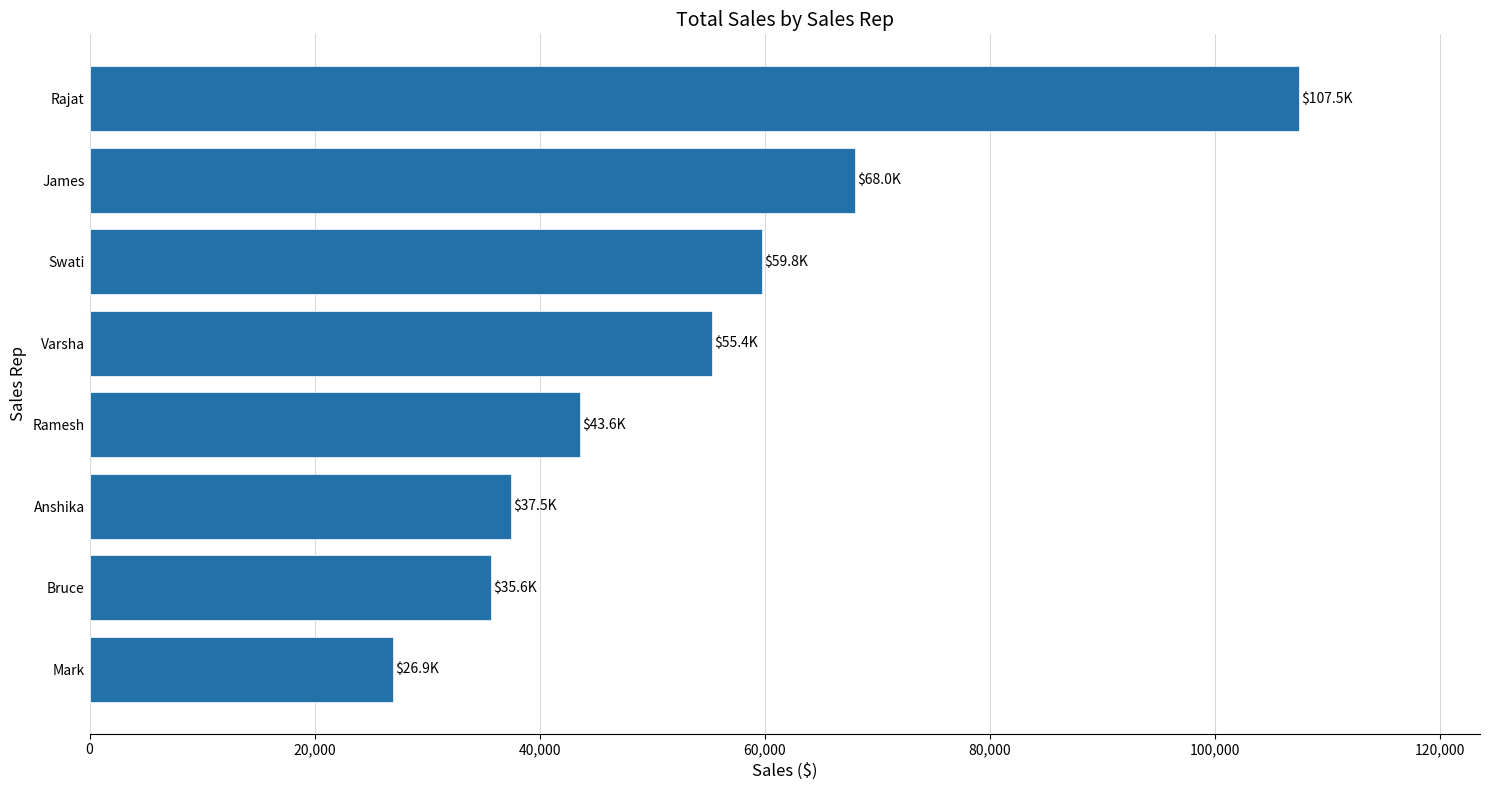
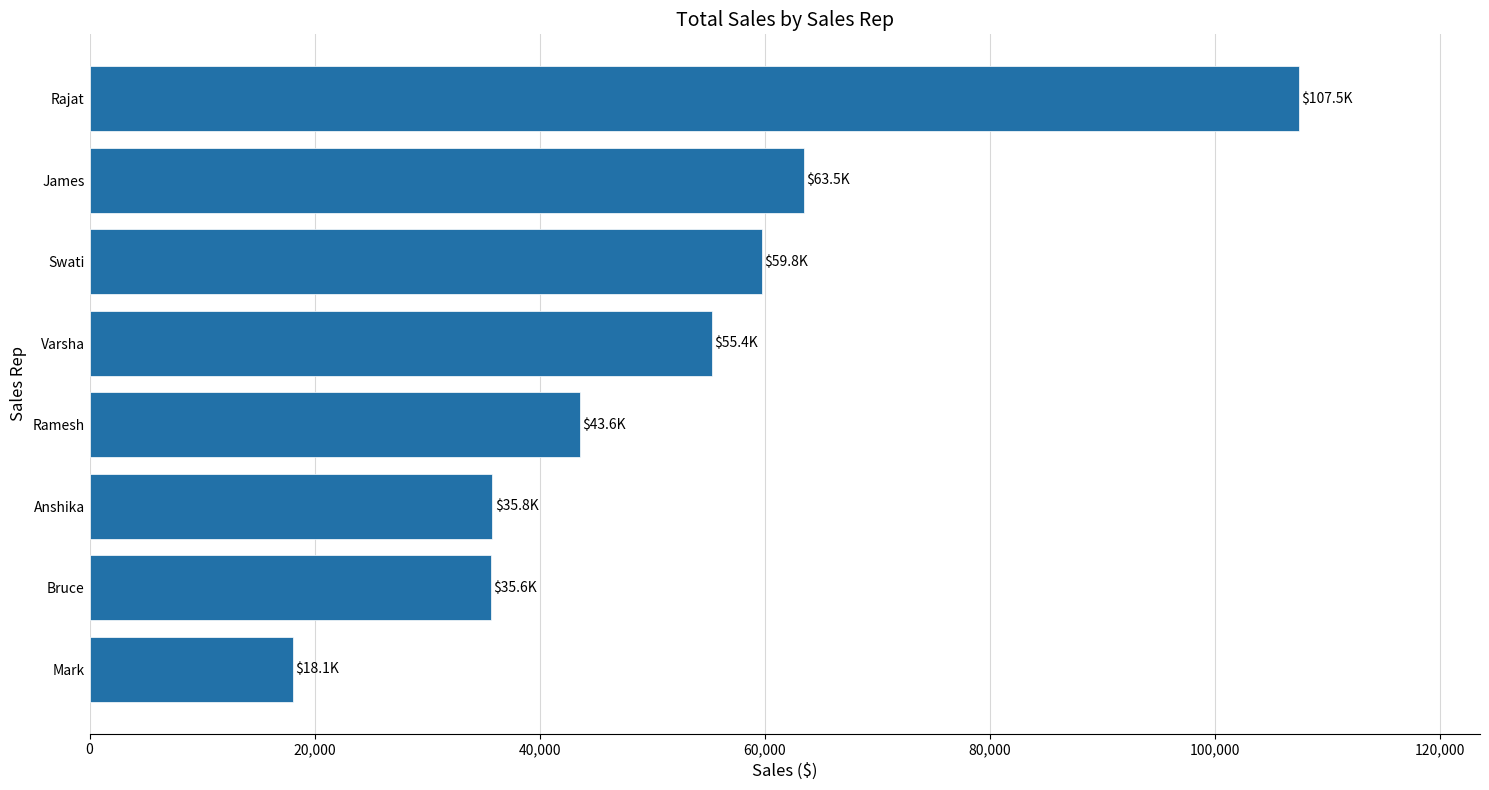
James: $68.0K -> $63.5K
Anshika: $37.5K -> $35.8K
Mark: $26.9K -> $18.1K
